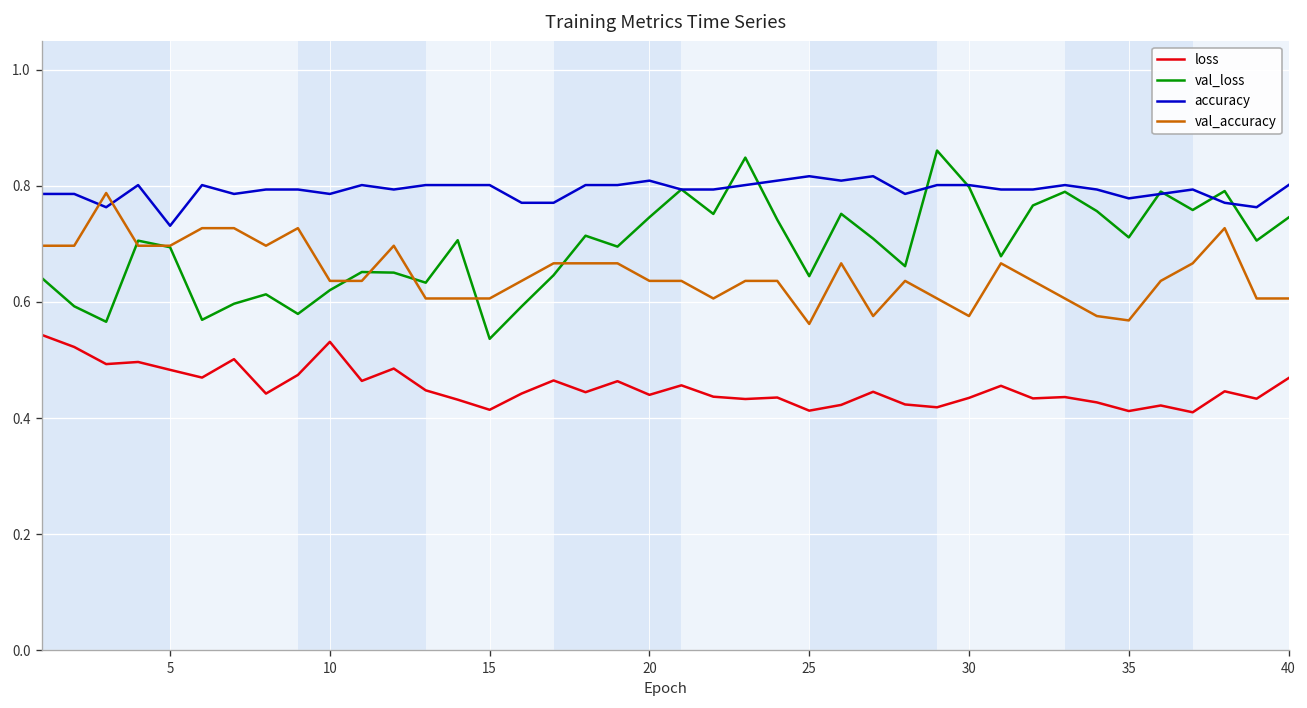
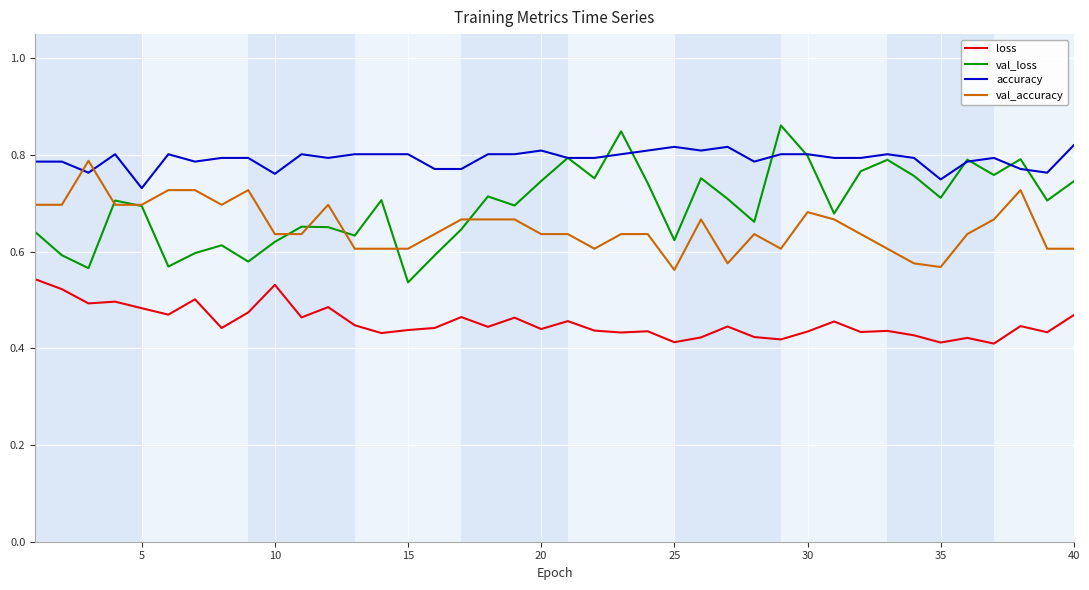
accuracy, 10: 0.79 -> 0.76
loss, 15: 0.41 -> 0.44
val_loss, 25: 0.64 -> 0.62
val_accuracy, 30: 0.58 -> 0.68
accuracy, 35: 0.78 -> 0.75
accuracy, 40: 0.80 -> 0.82
